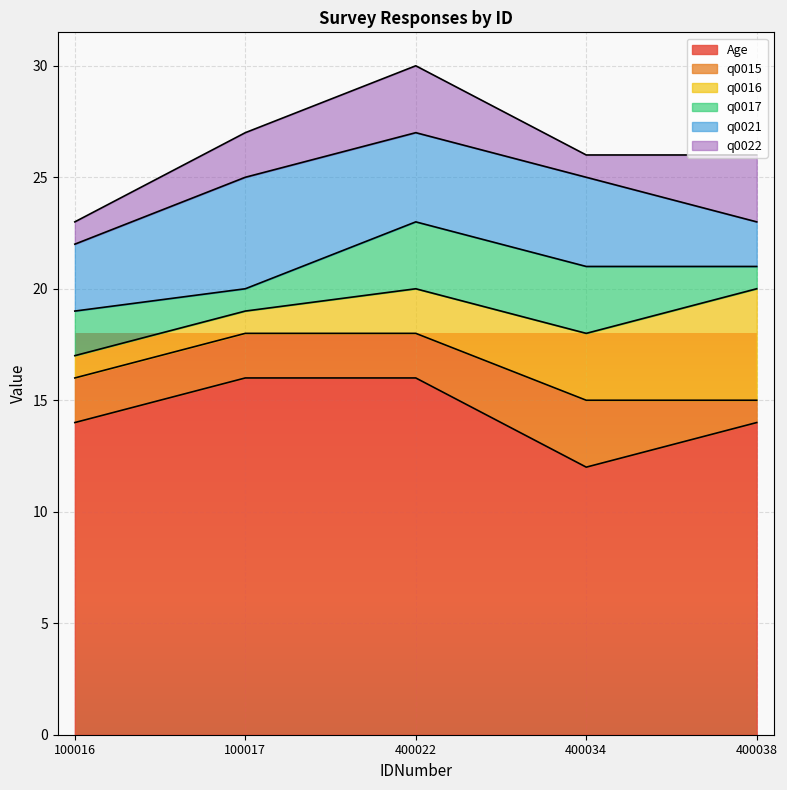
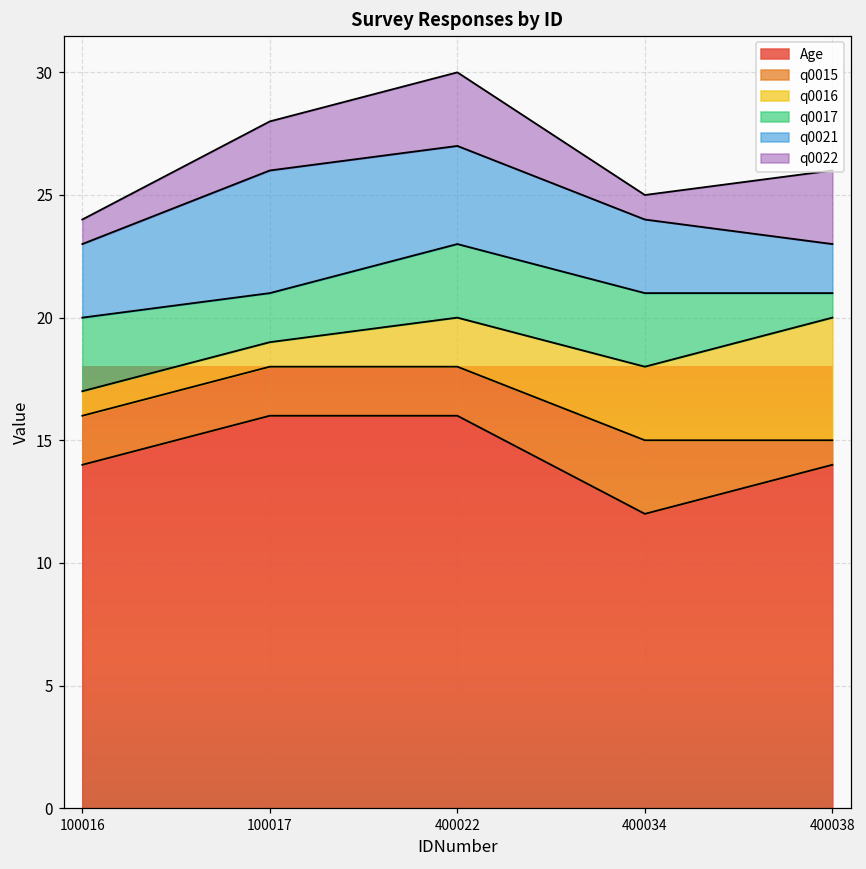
q0017, 100016: 2 -> 3
q0017, 100017: 1 -> 2
q0021, 400034: 4 -> 3
